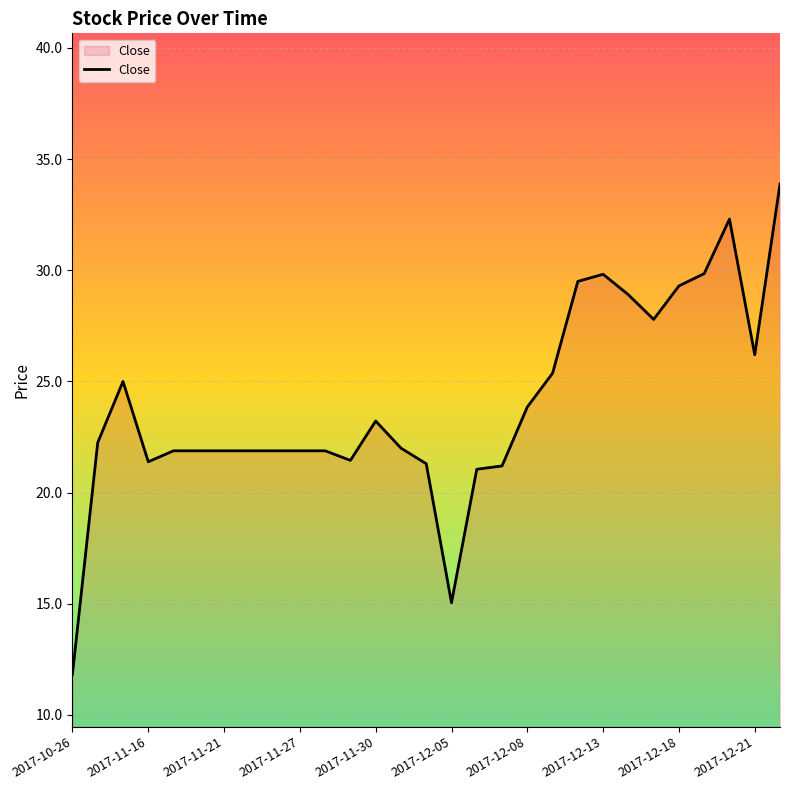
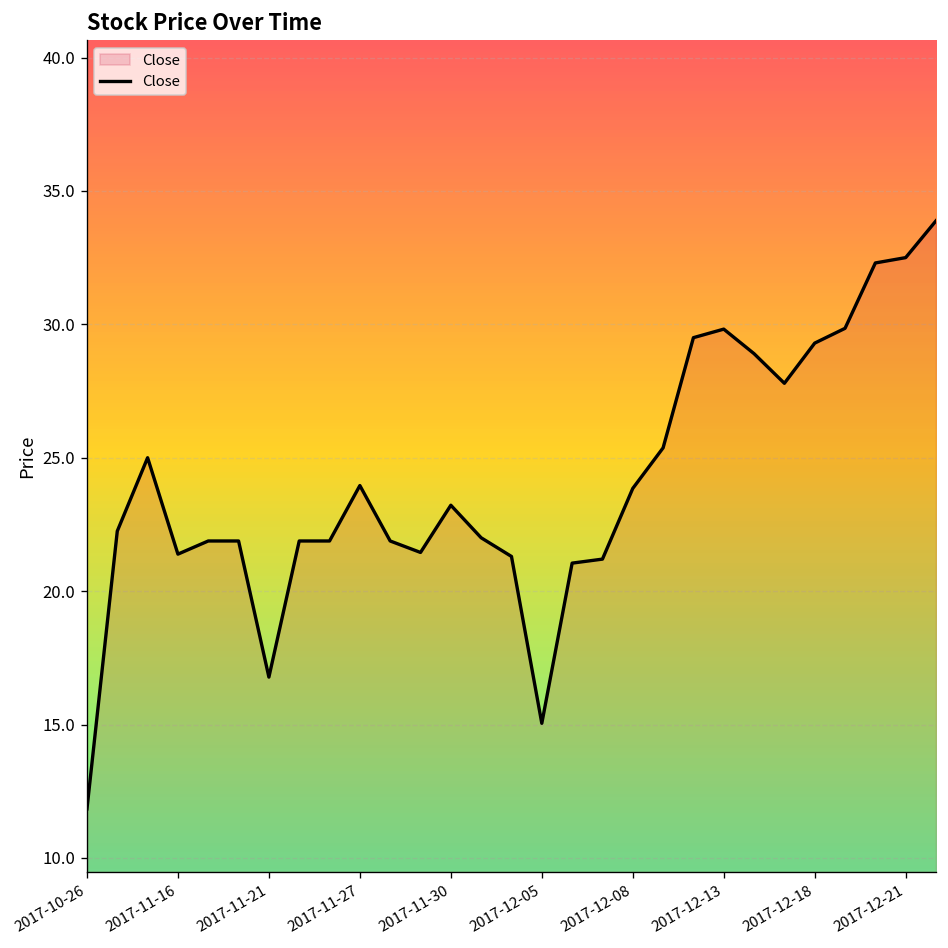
2017-11-21: 21.9 -> 16.8
2017-11-27: 21.9 -> 24.0
2017-12-21: 26.2 -> 32.5
